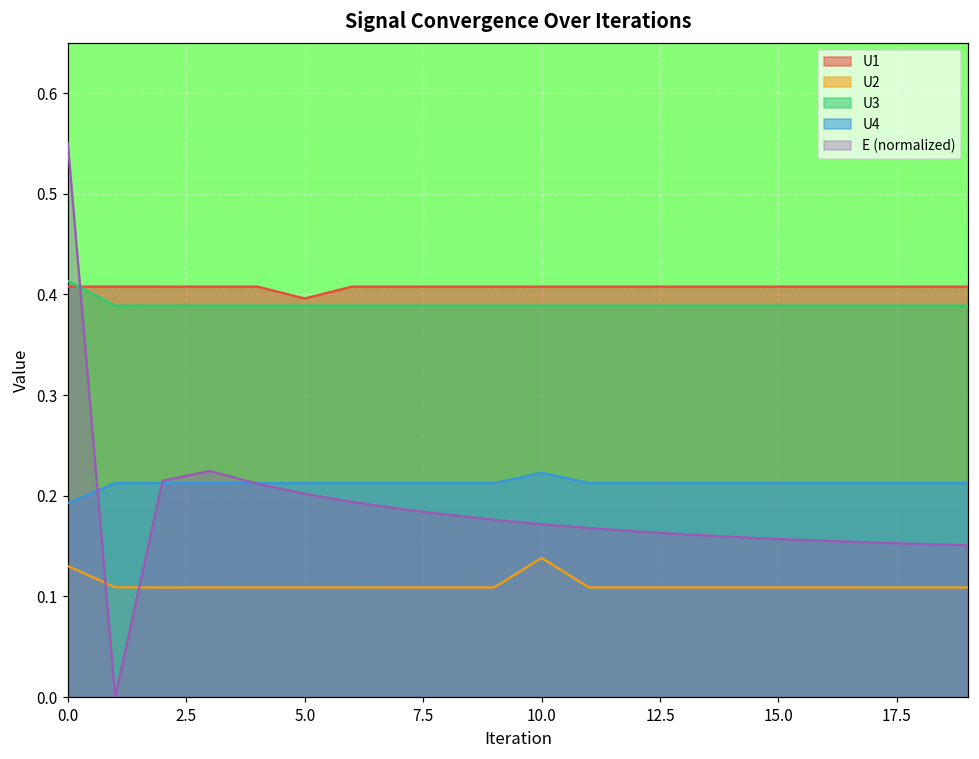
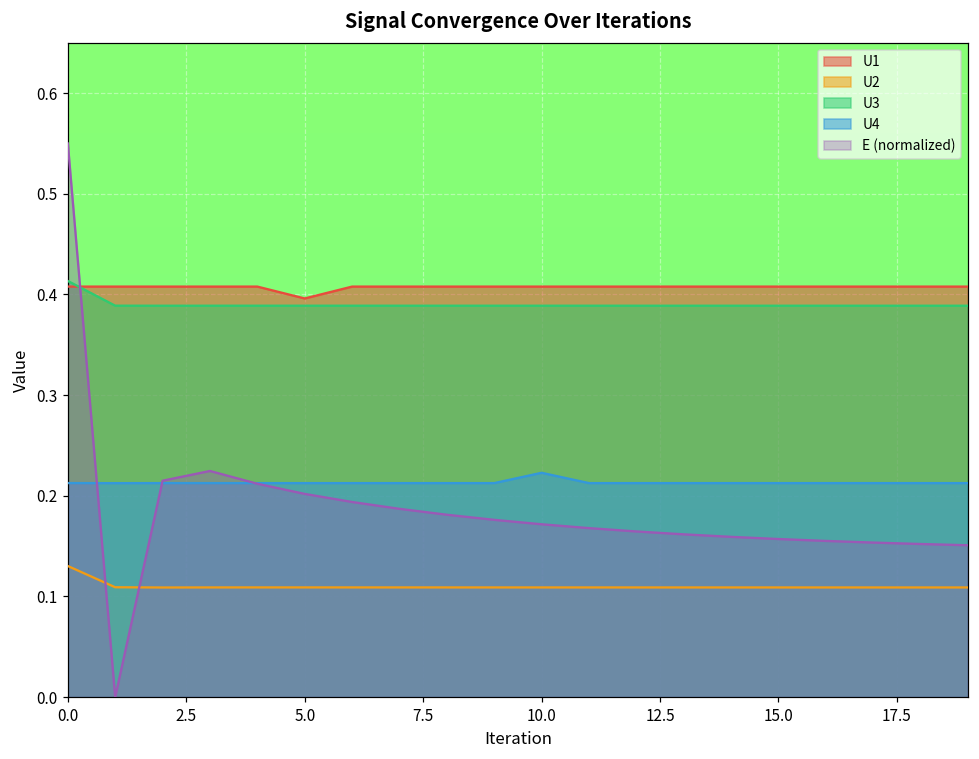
U4, 0.0: 0.19 -> 0.21
U2, 10.0: 0.14 -> 0.11
